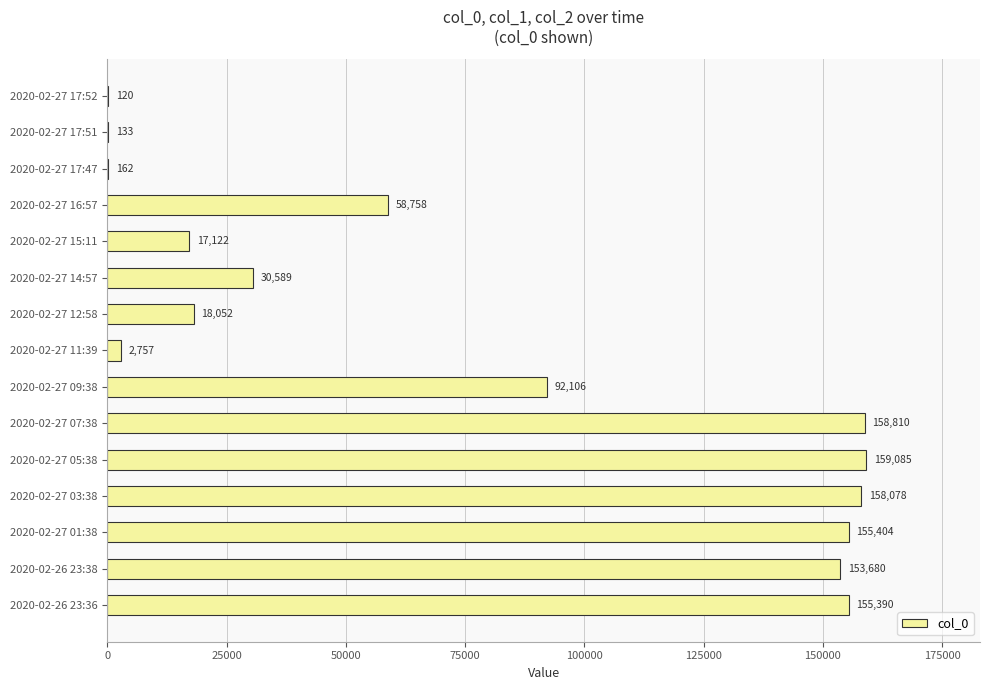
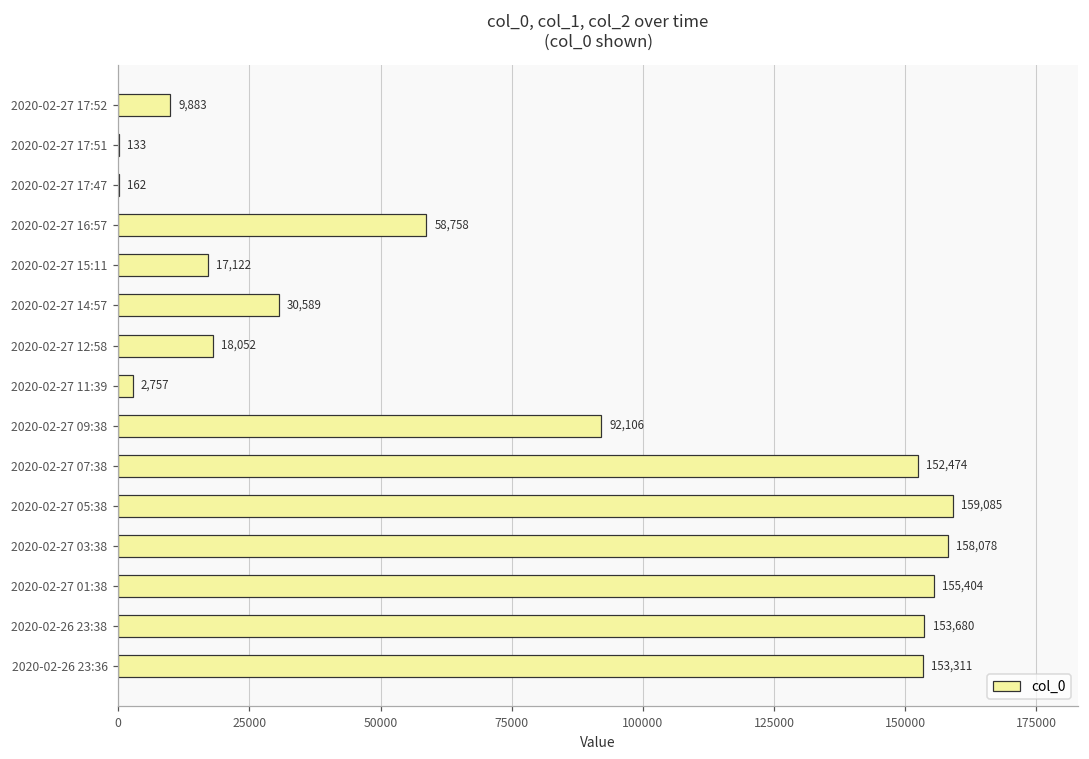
2020-02-27 17:52: 120 -> 9,883
2020-02-27 07:38: 158,810 -> 152,474
2020-02-26 23:36: 155,390 -> 153,311
